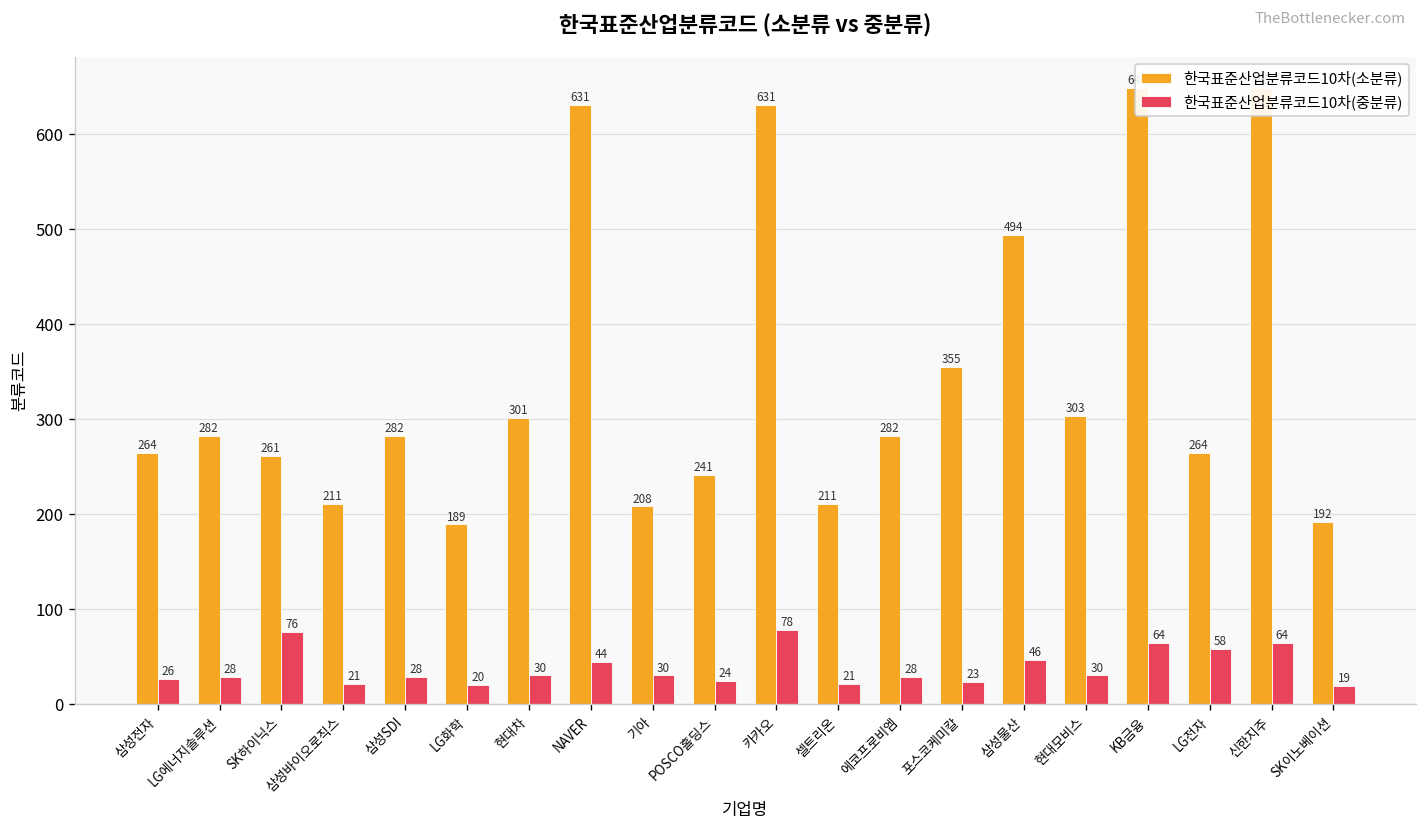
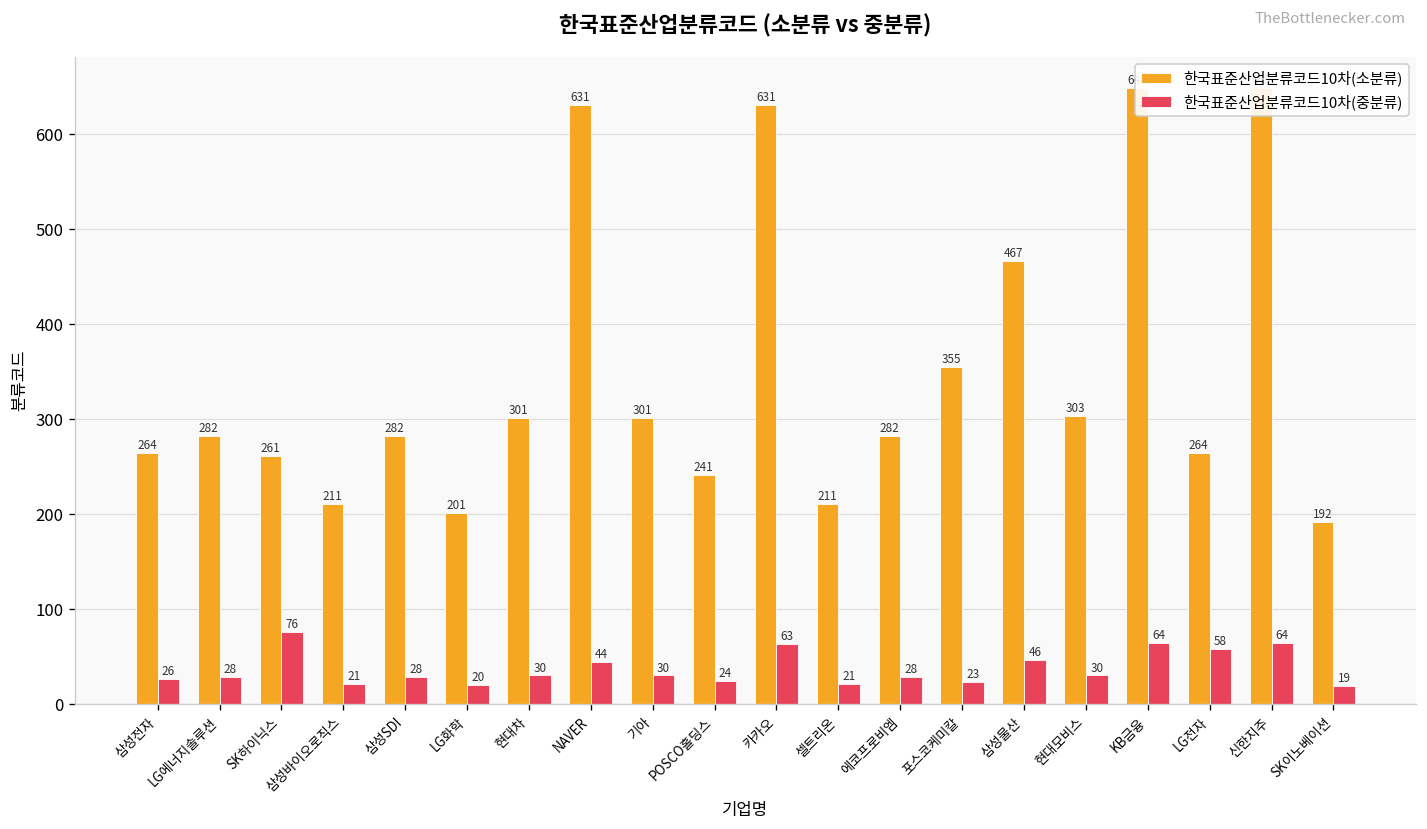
한국표준산업분류코드10차(소분류), LG화학: 189 -> 201
한국표준산업분류코드10차(소분류), 기아: 208 -> 301
한국표준산업분류코드10차(중분류), 카카오: 78 -> 63
한국표준산업분류코드10차(소분류), 삼성물산: 494 -> 467
